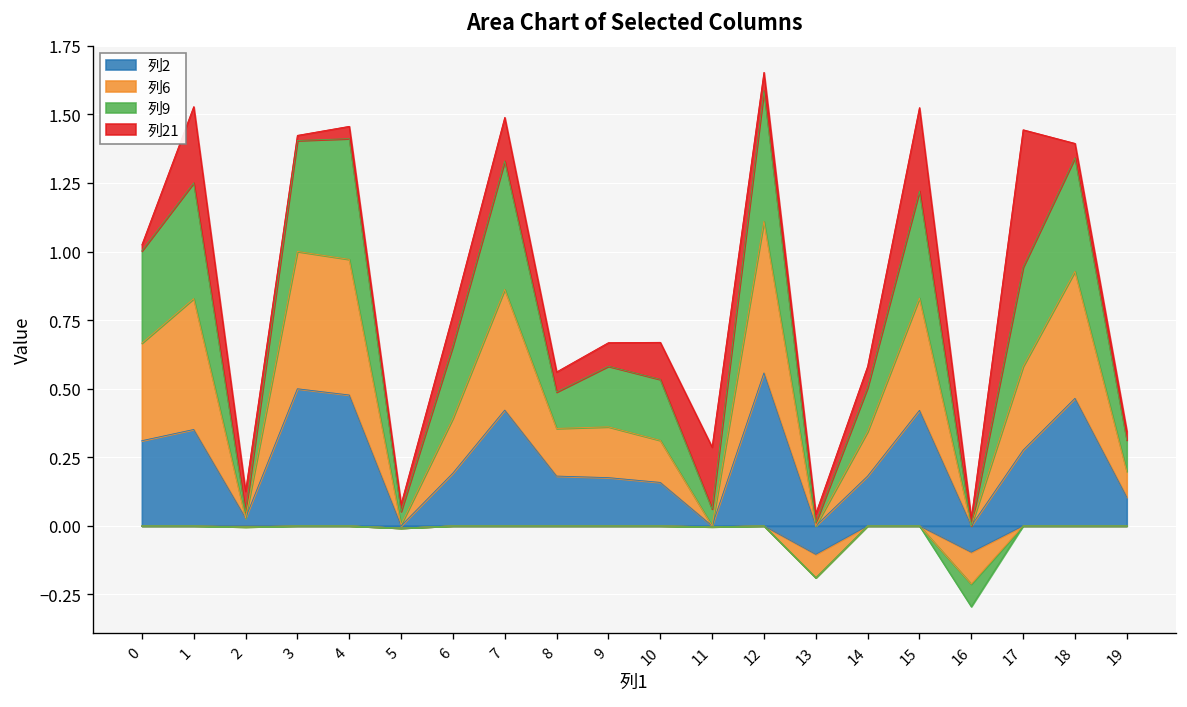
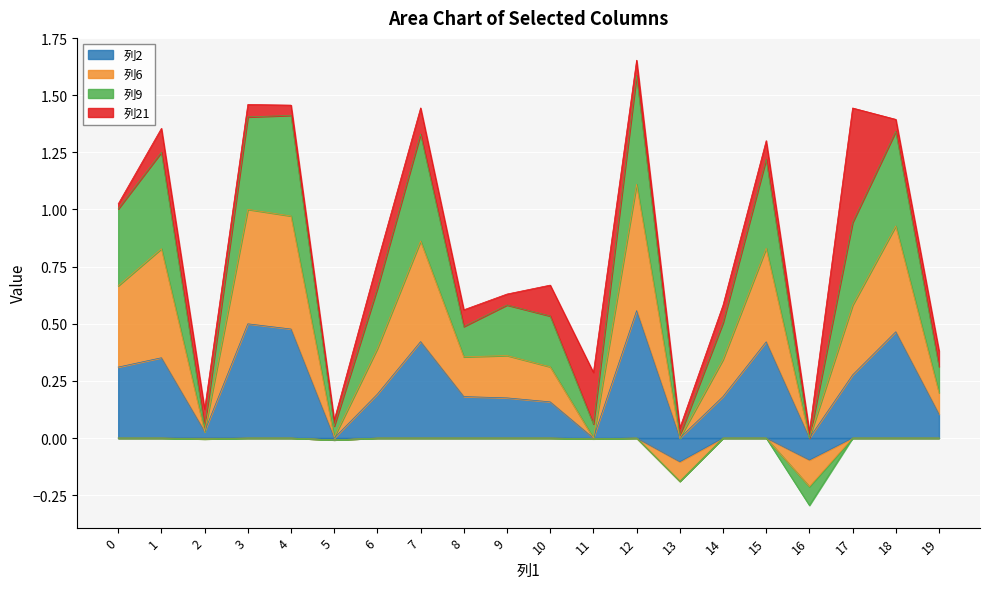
列21, 1: 0.28 -> 0.10
列21, 3: 0.02 -> 0.05
列21, 7: 0.16 -> 0.11
列21, 9: 0.09 -> 0.05
列21, 15: 0.30 -> 0.08
列21, 19: 0.03 -> 0.07
